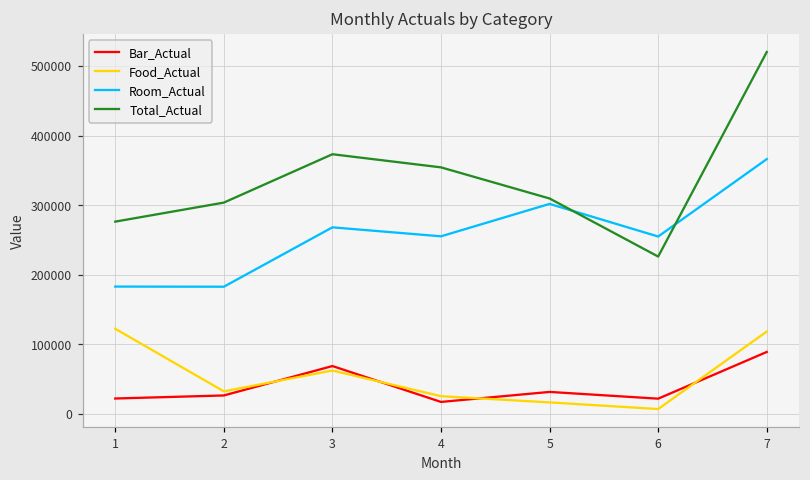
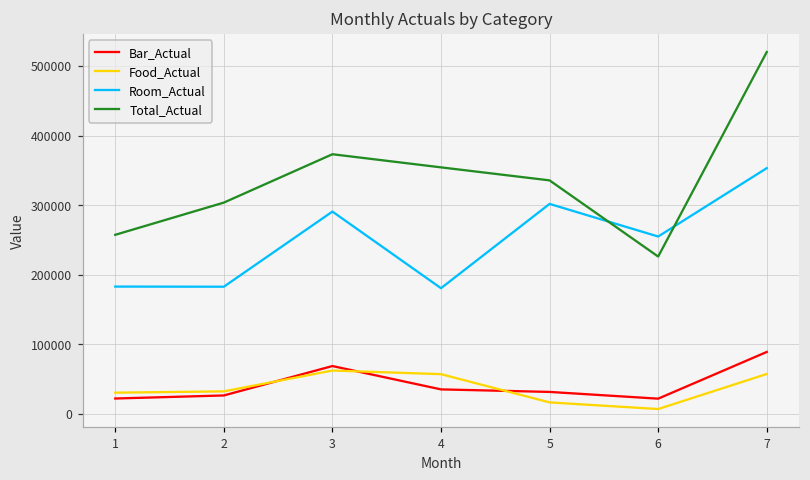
Food_Actual, 1: 120000 -> 30000
Total_Actual, 1: 280000 -> 260000
Room_Actual, 3: 270000 -> 290000
Bar_Actual, 4: 20000 -> 30000
Food_Actual, 4: 30000 -> 60000
Room_Actual, 4: 260000 -> 180000
Total_Actual, 5: 310000 -> 340000
Food_Actual, 7: 120000 -> 60000
Room_Actual, 7: 370000 -> 350000
